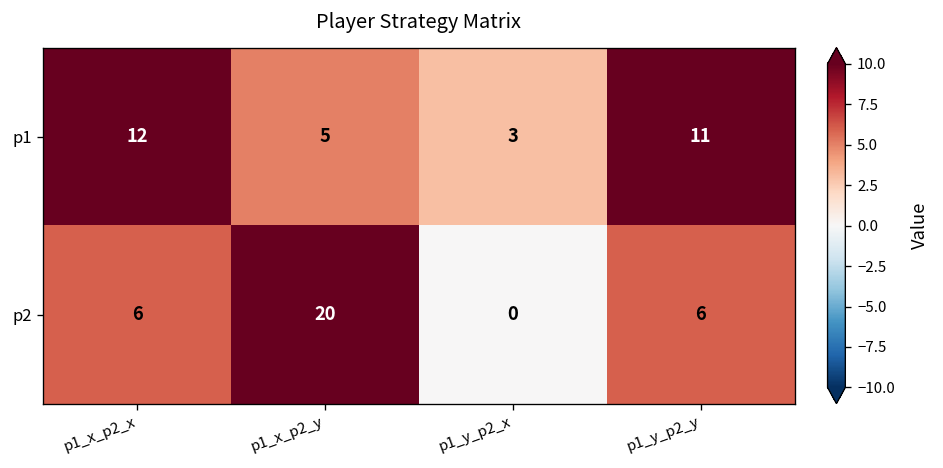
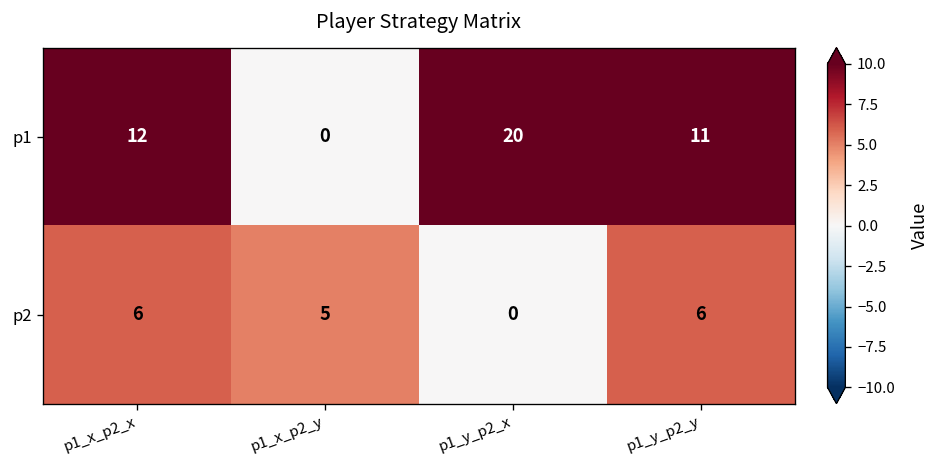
p1, p1_x_p2_y: 5 -> 0
p1, p1_y_p2_x: 3 -> 20
p2, p1_x_p2_y: 20 -> 5
